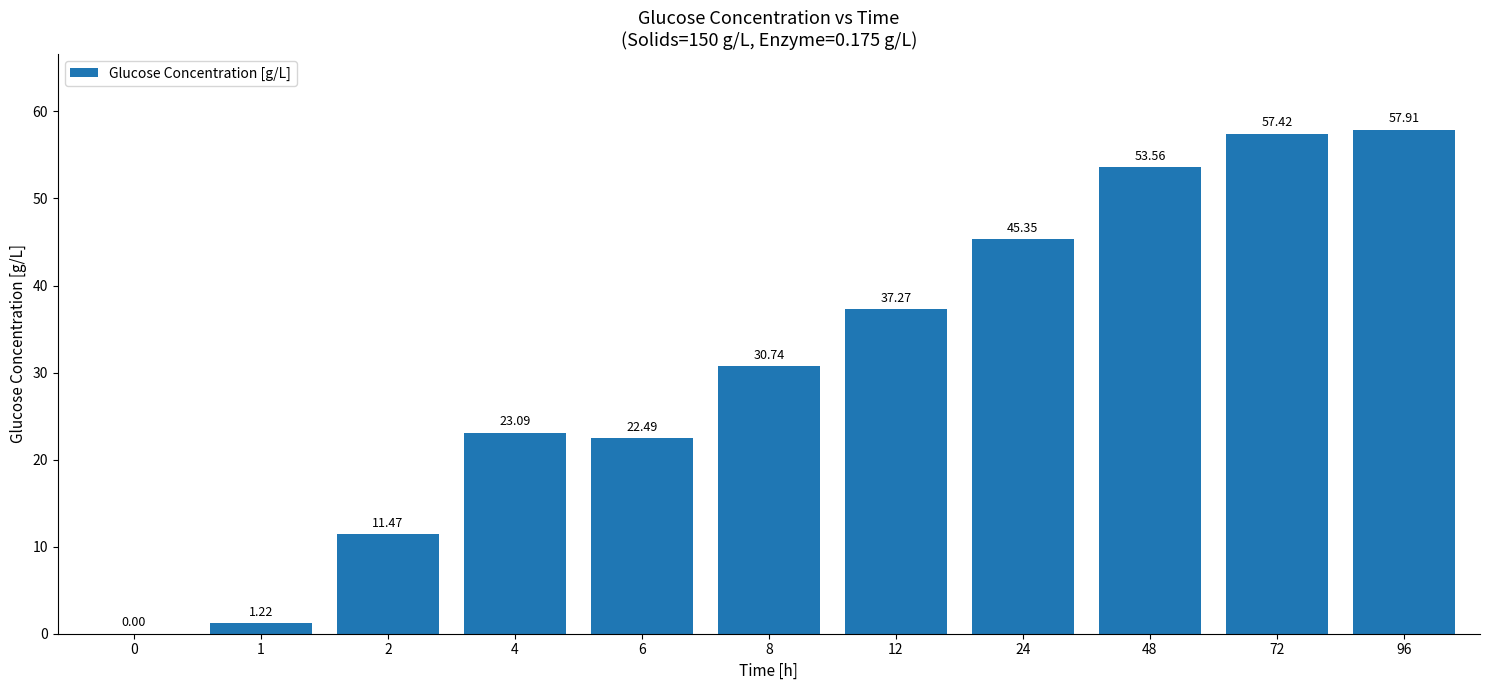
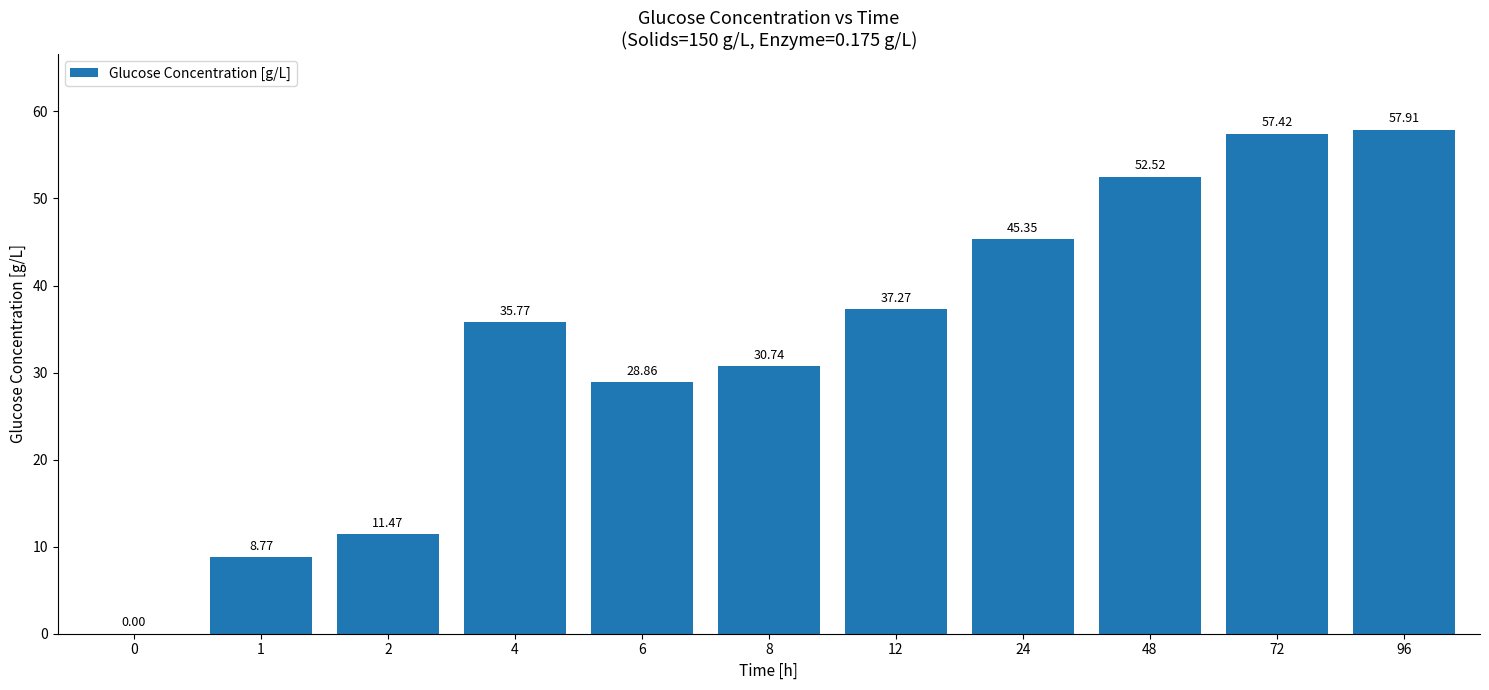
1: 1.22 -> 8.77
4: 23.09 -> 35.77
6: 22.49 -> 28.86
48: 53.56 -> 52.52
